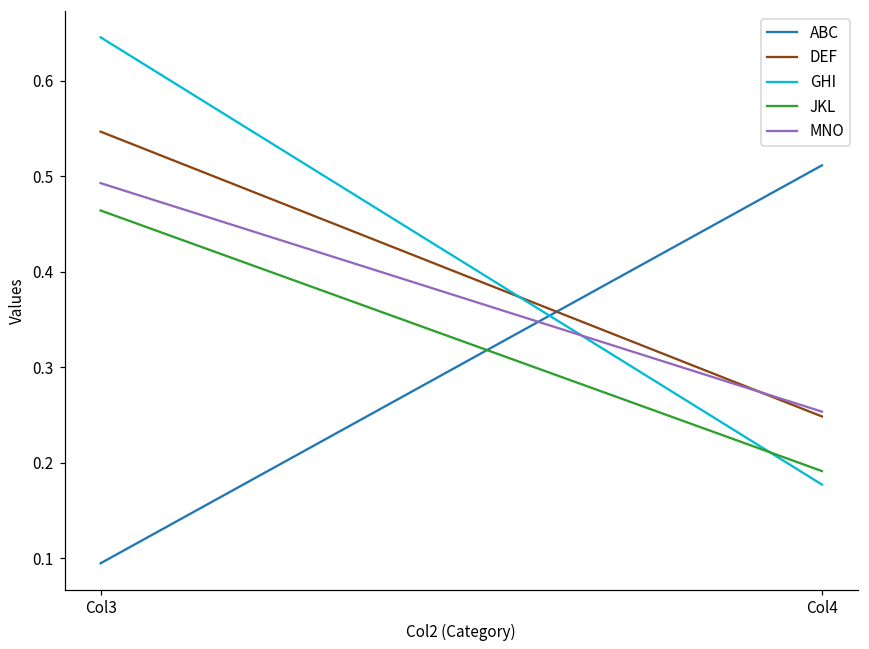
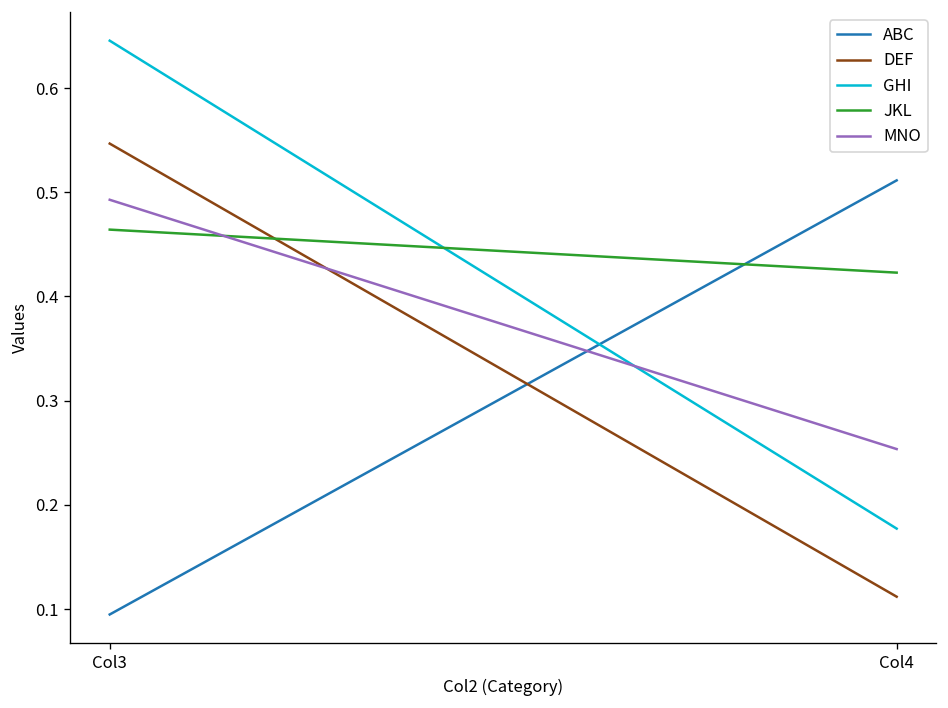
DEF, Col4: 0.25 -> 0.11
JKL, Col4: 0.19 -> 0.42
